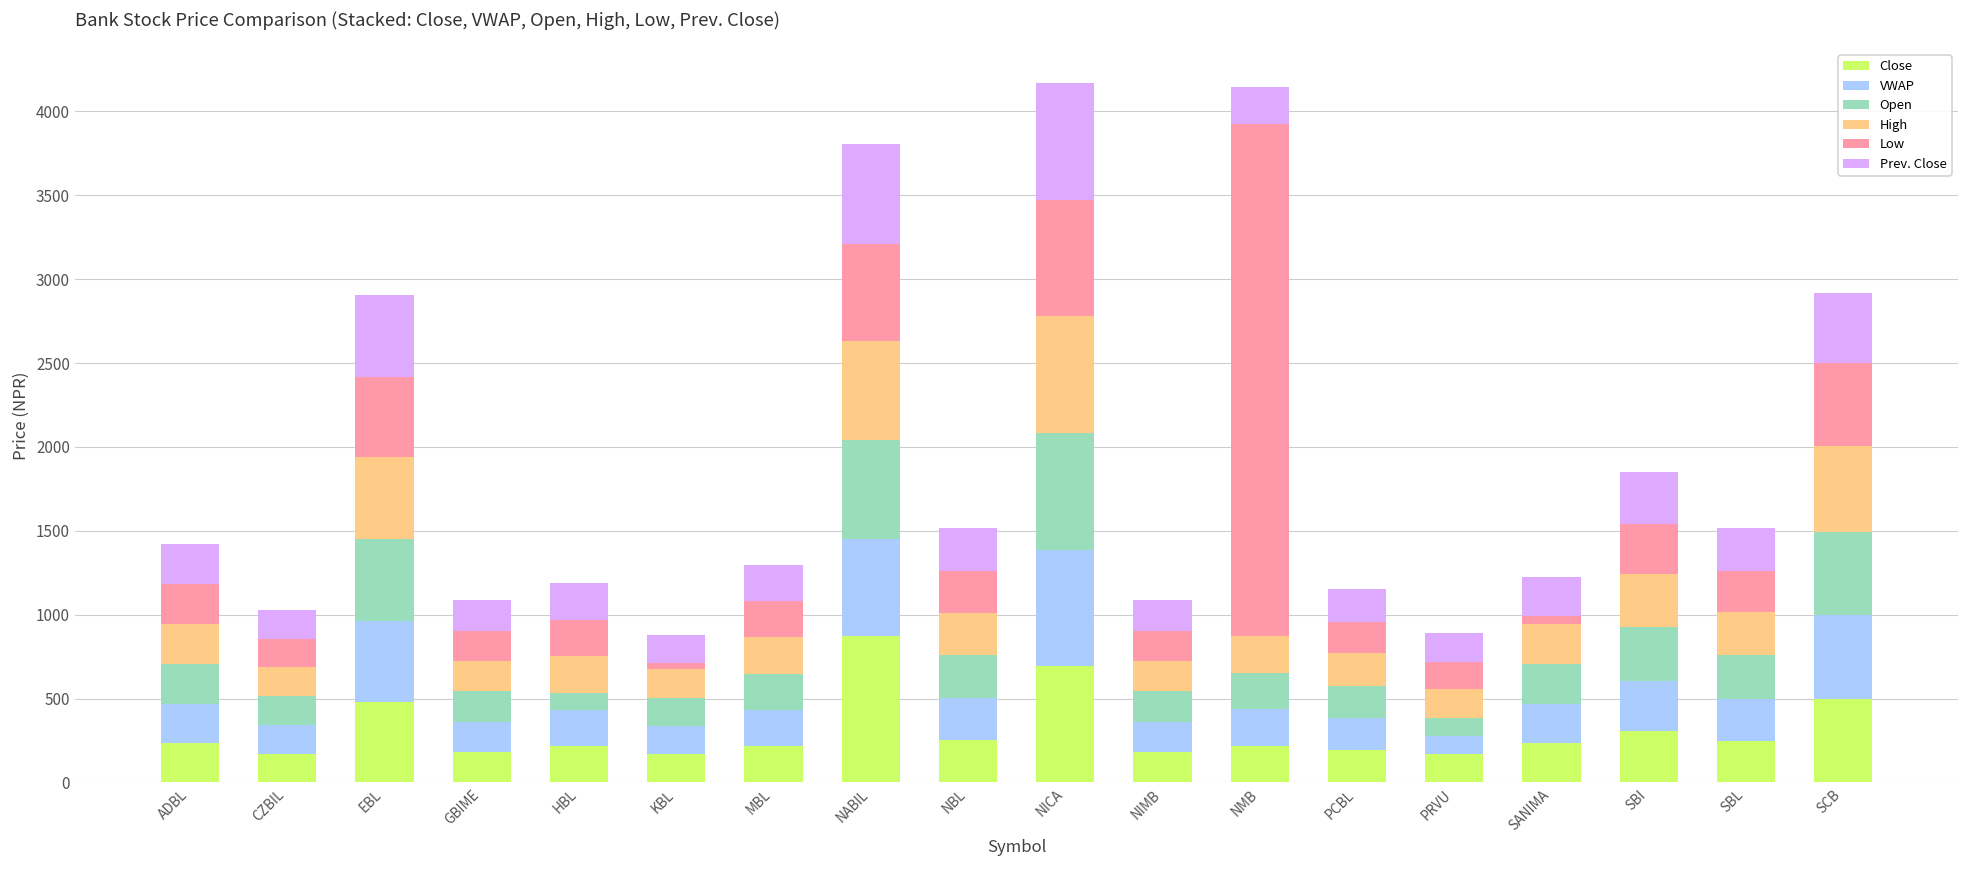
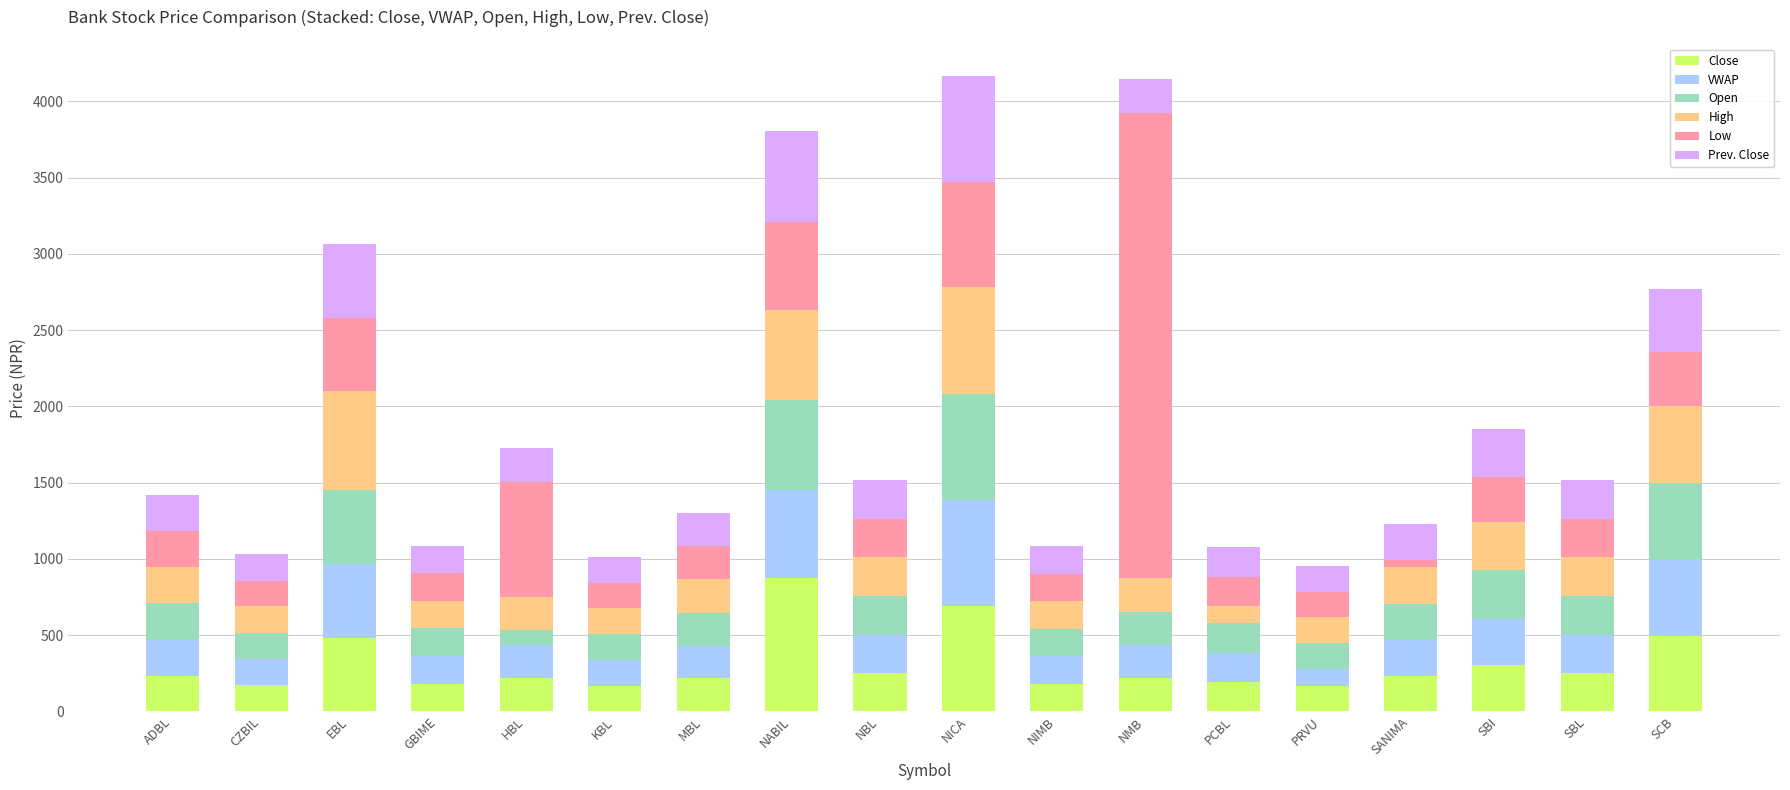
High, EBL: 490 -> 650
Low, HBL: 220 -> 750
Low, KBL: 40 -> 170
High, PCBL: 190 -> 120
Open, PRVU: 110 -> 170
Low, SCB: 500 -> 350
